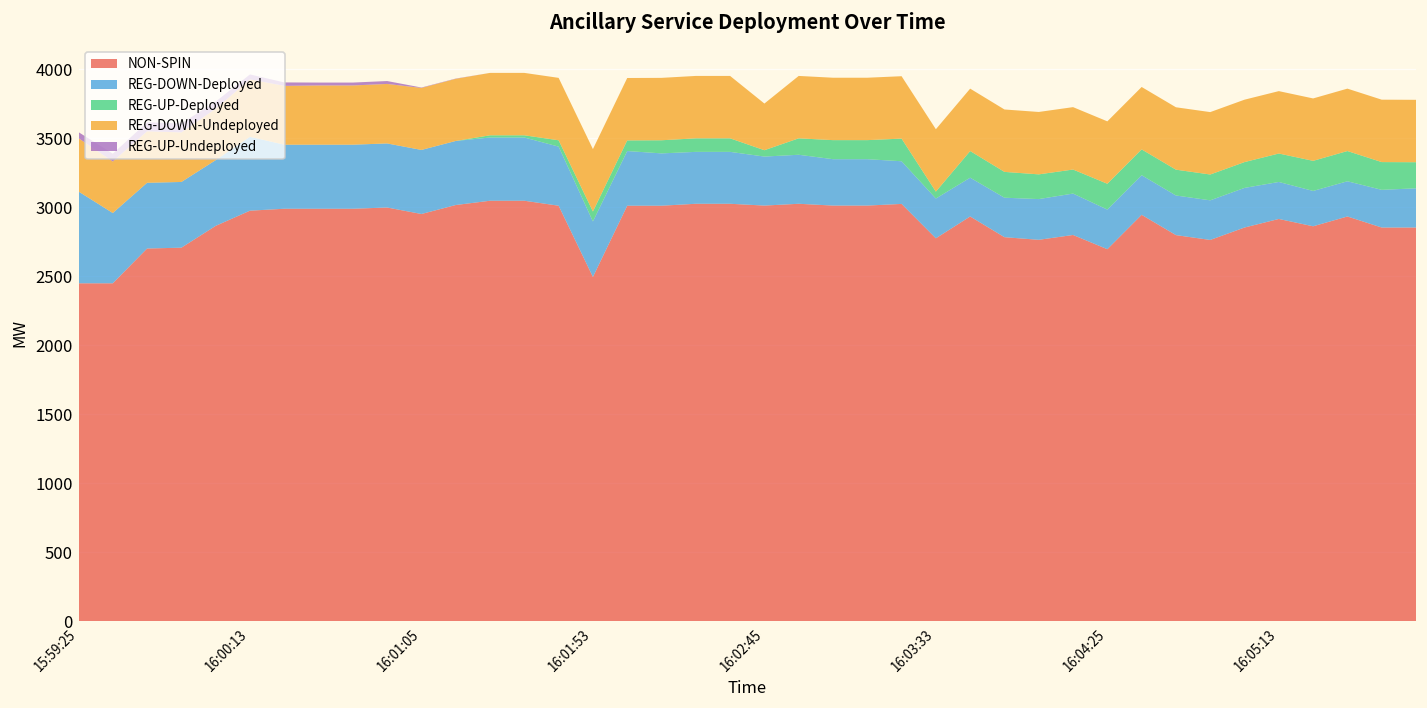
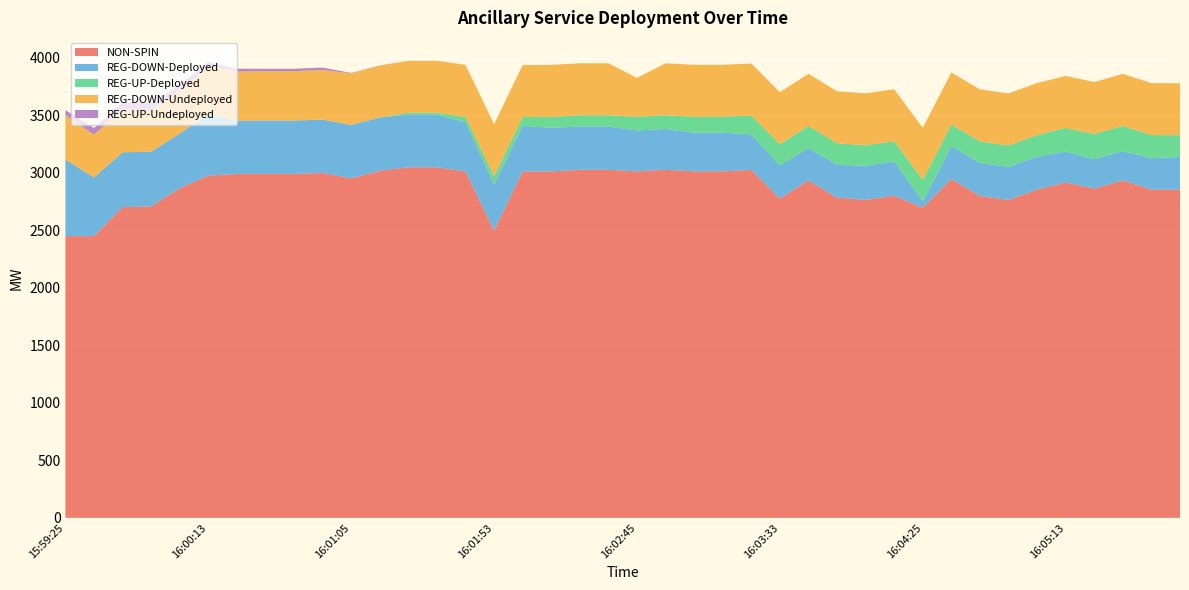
REG-UP-Deployed, 16:02:45: 50 -> 120
REG-UP-Deployed, 16:03:33: 50 -> 190
REG-DOWN-Deployed, 16:04:25: 290 -> 60
